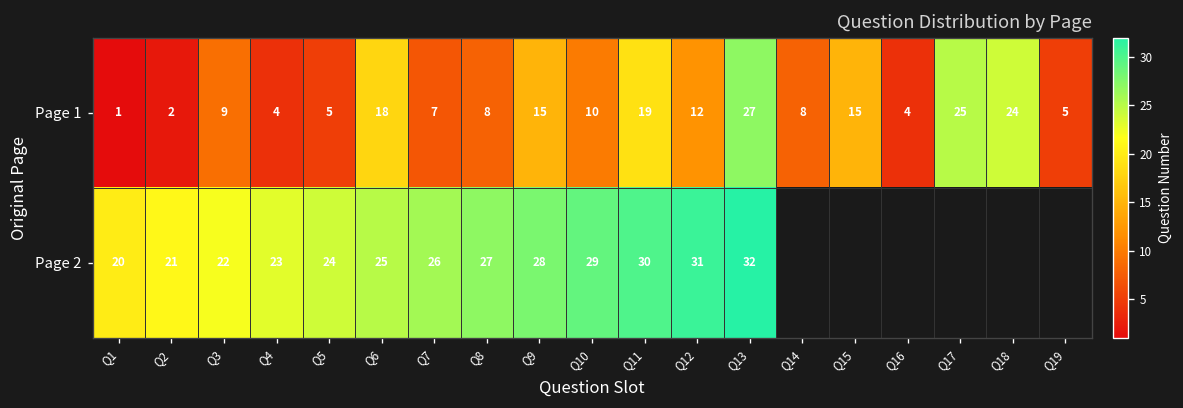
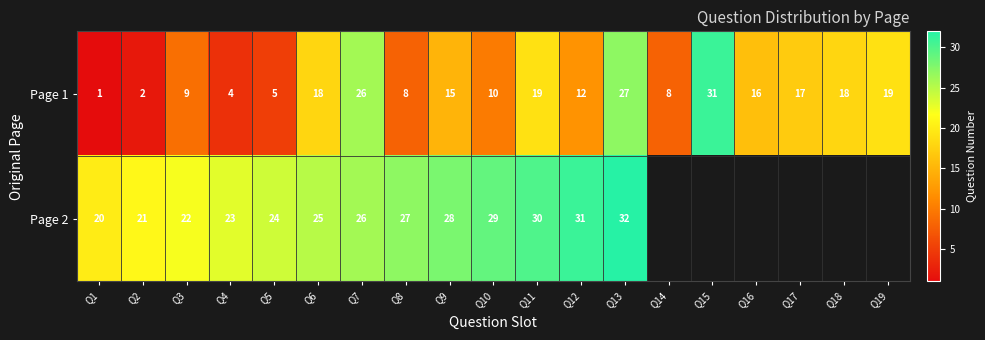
Page 1, Q7: 7 -> 26
Page 1, Q15: 15 -> 31
Page 1, Q16: 4 -> 16
Page 1, Q17: 25 -> 17
Page 1, Q18: 24 -> 18
Page 1, Q19: 5 -> 19
